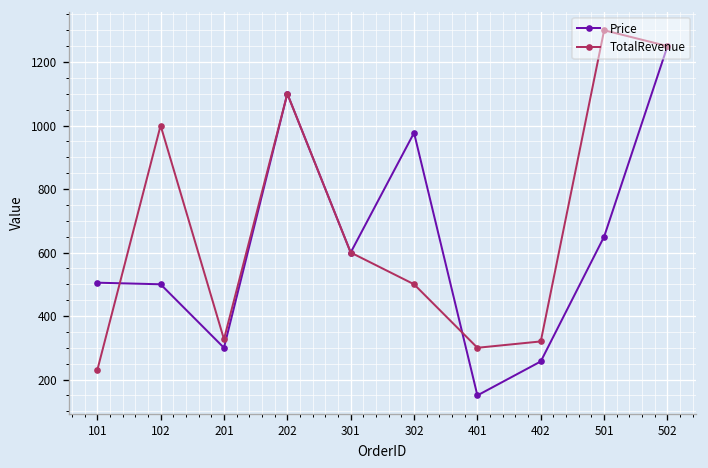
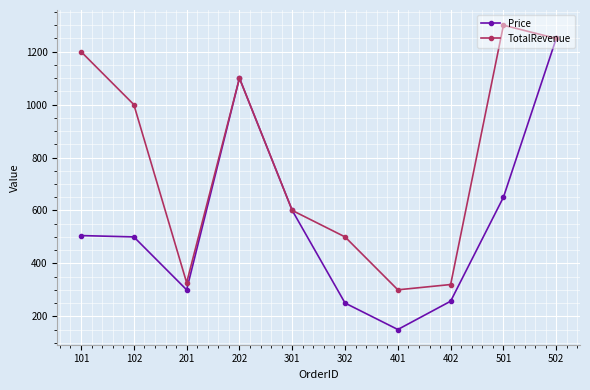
TotalRevenue, 101: 230 -> 1200
Price, 302: 980 -> 250
